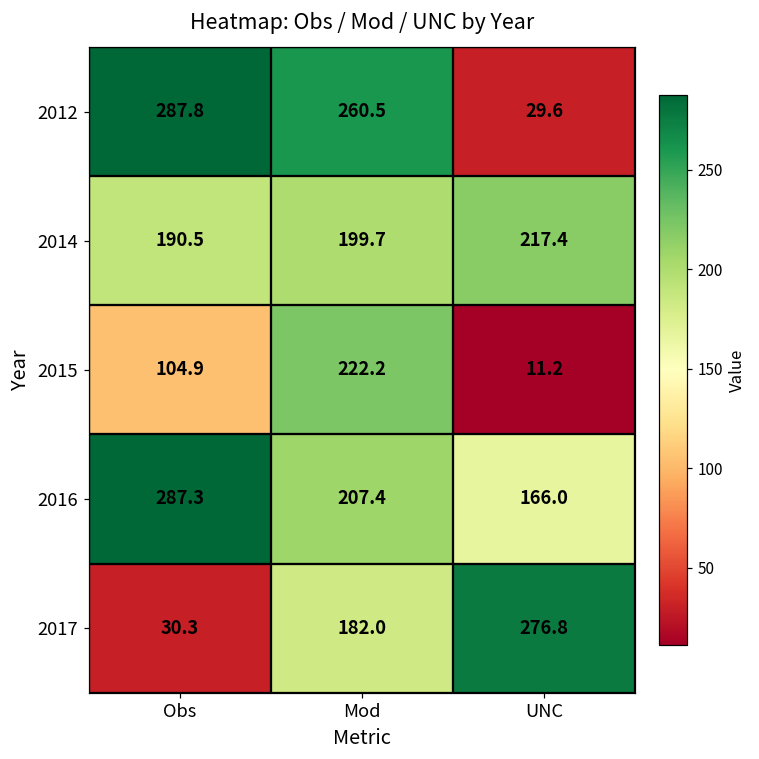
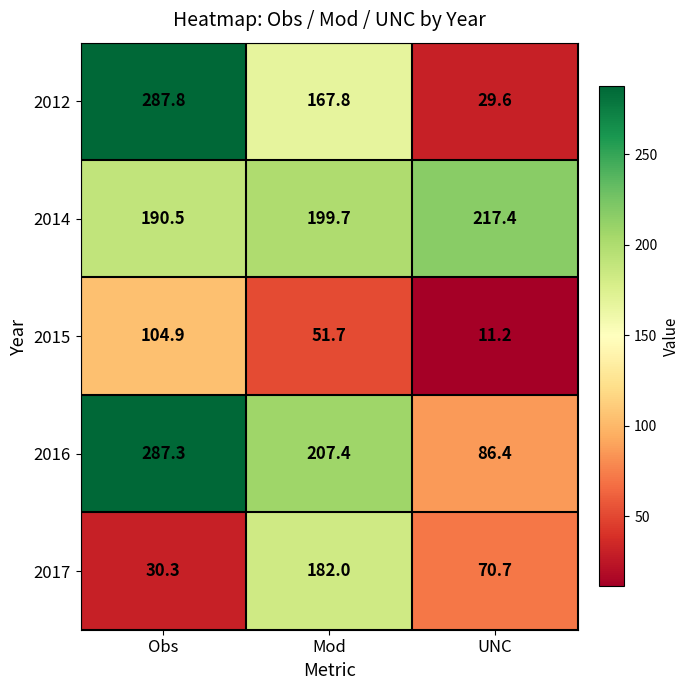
2012, Mod: 260.5 -> 167.8
2015, Mod: 222.2 -> 51.7
2016, UNC: 166.0 -> 86.4
2017, UNC: 276.8 -> 70.7
